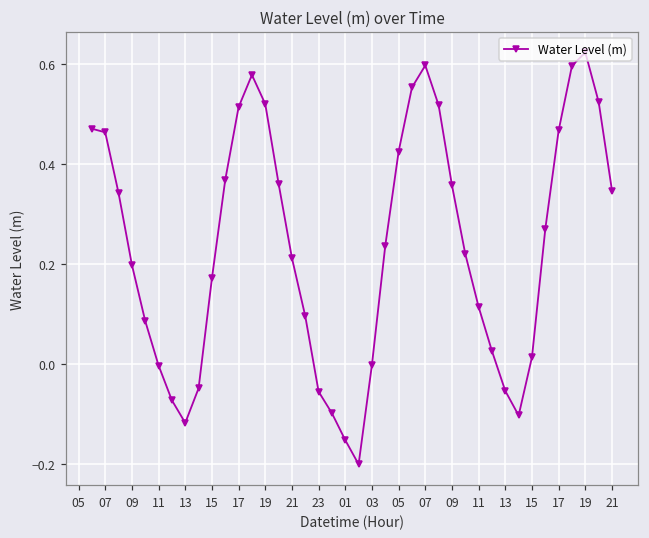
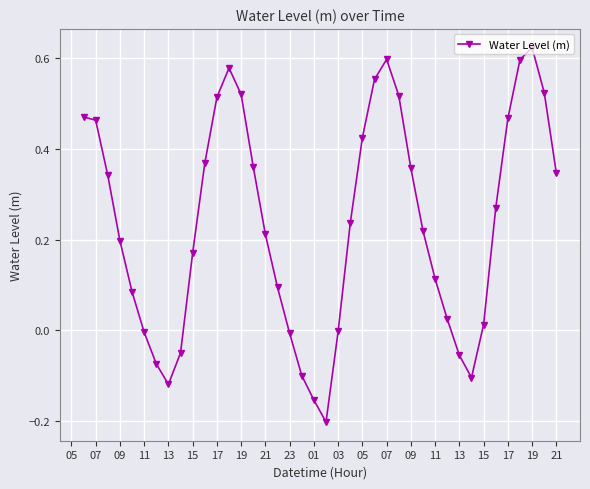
23: -0.06 -> -0.01
